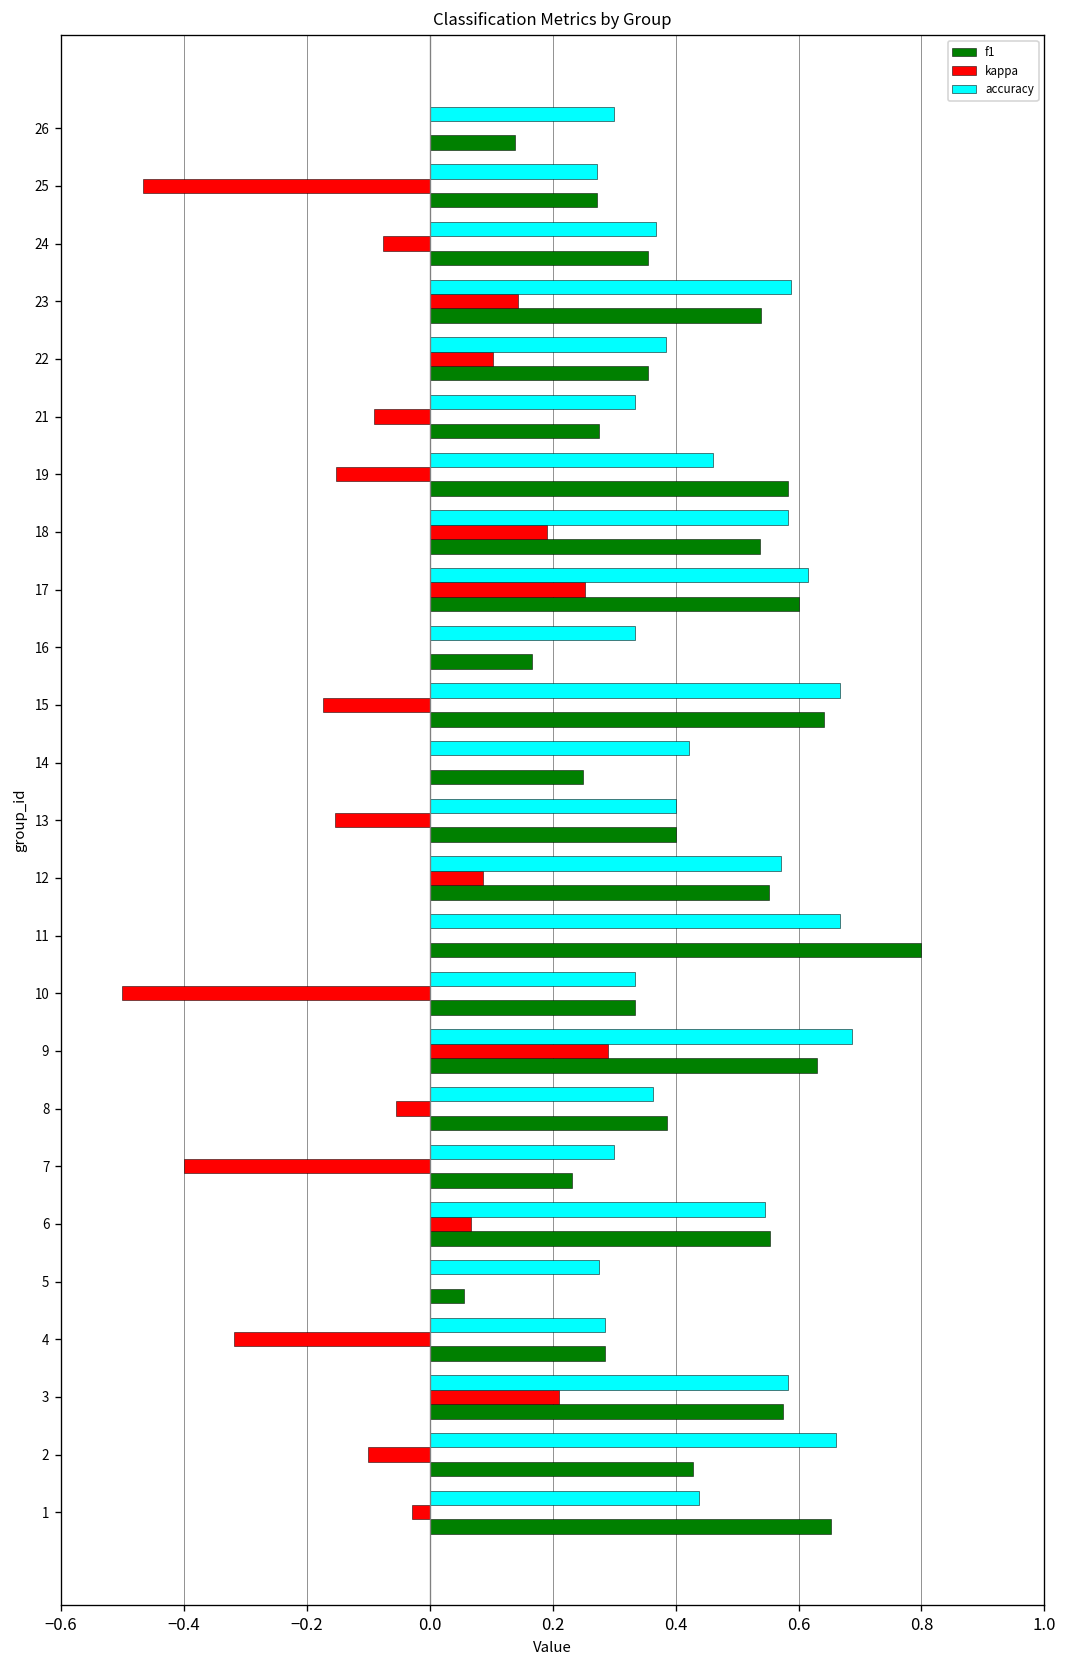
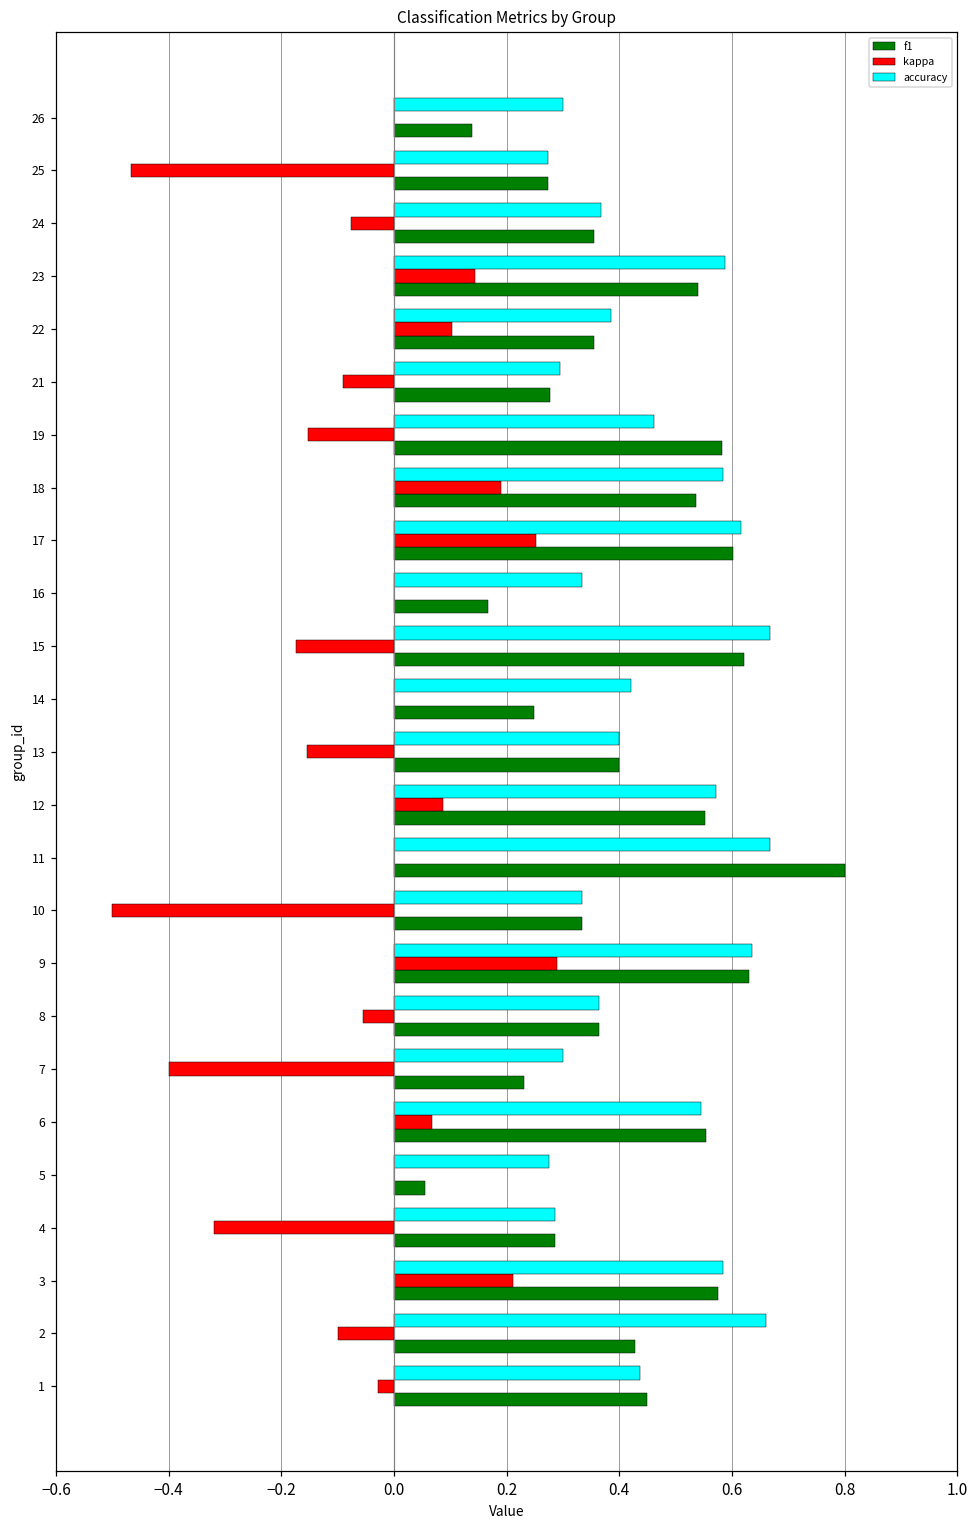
accuracy, 21: 0.33 -> 0.29
f1, 15: 0.64 -> 0.62
accuracy, 9: 0.69 -> 0.64
f1, 8: 0.39 -> 0.36
f1, 1: 0.65 -> 0.45
